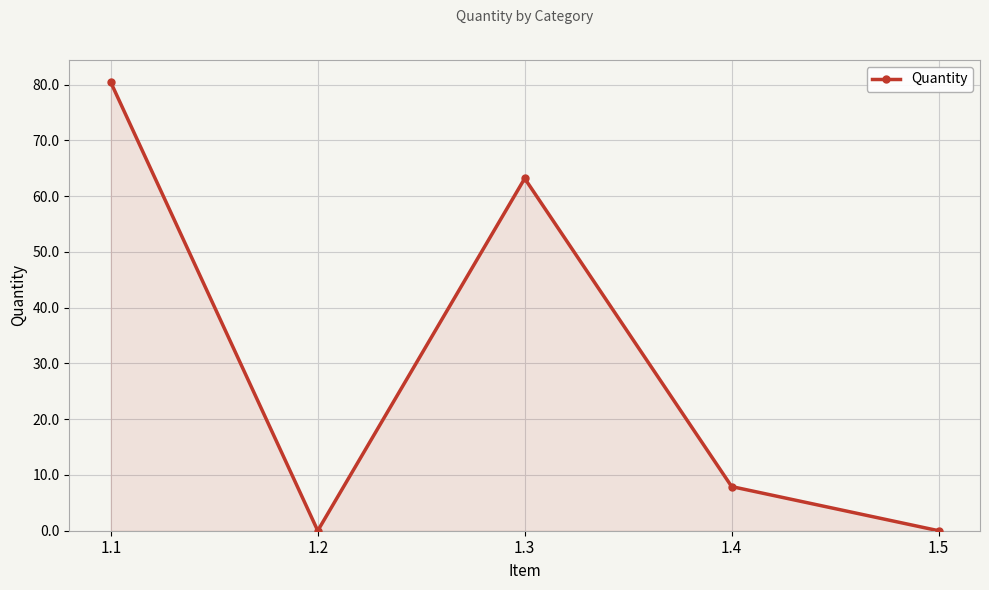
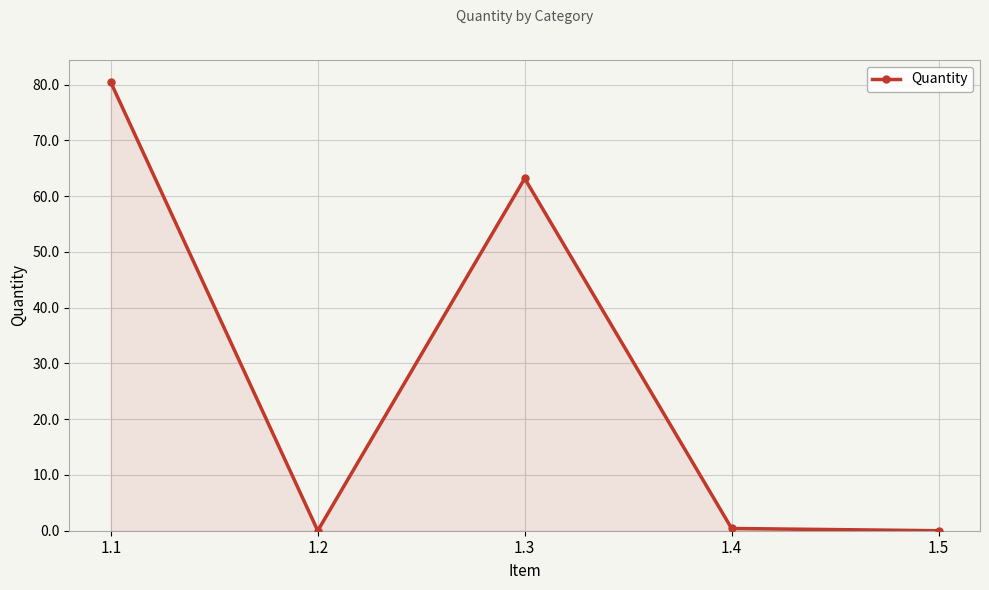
1.4: 8 -> 0
